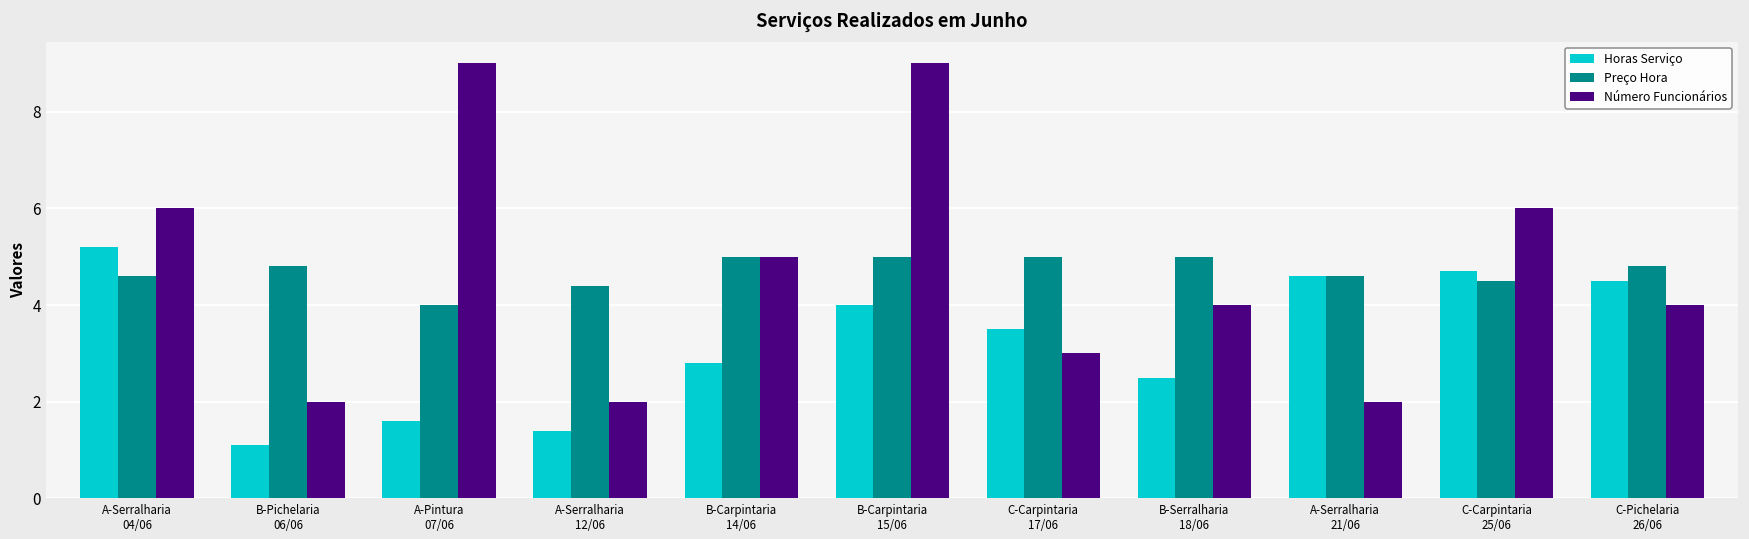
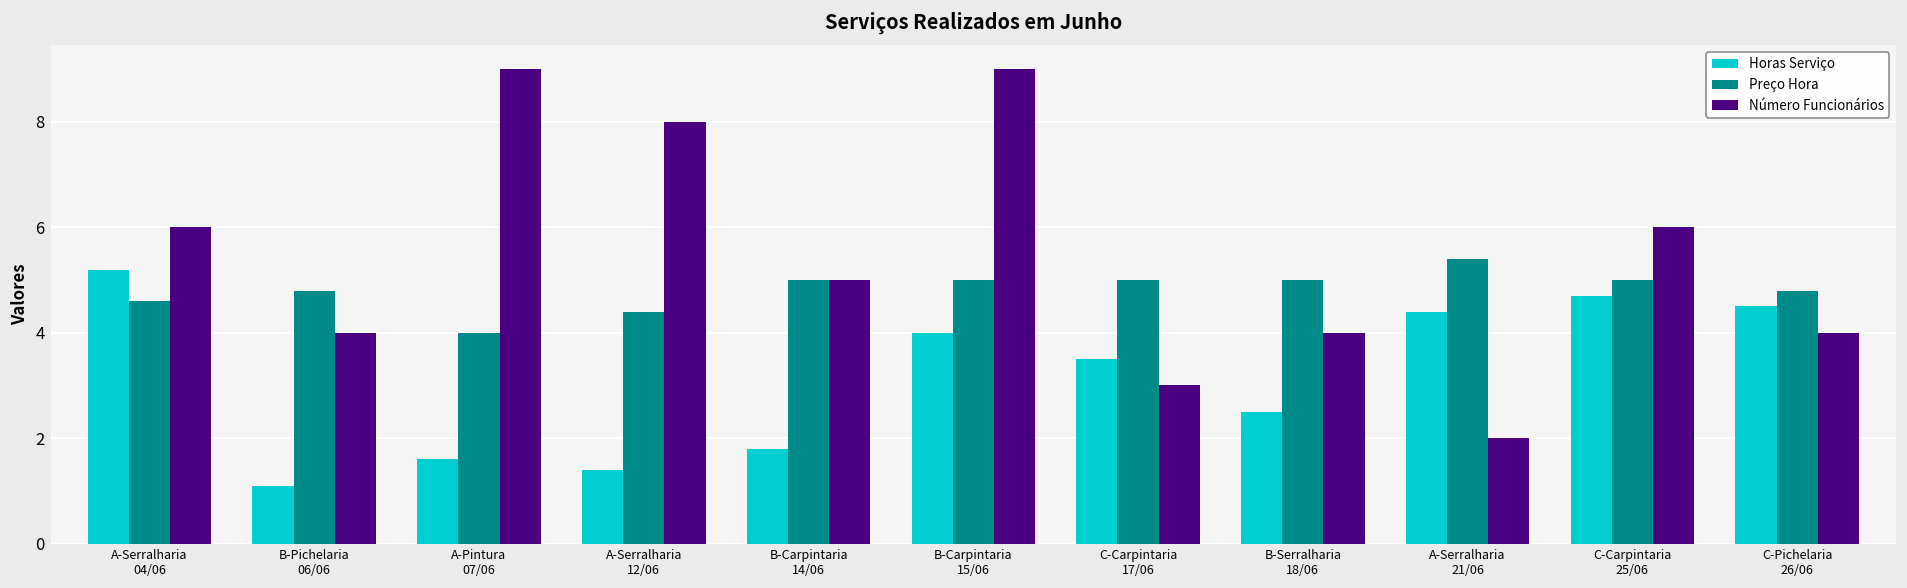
Número Funcionários, B-Pichelaria 06/06: 2 -> 4
Número Funcionários, A-Serralharia 12/06: 2 -> 8
Horas Serviço, B-Carpintaria 14/06: 2.8 -> 1.8
Horas Serviço, A-Serralharia 21/06: 4.6 -> 4.4
Preço Hora, A-Serralharia 21/06: 4.6 -> 5.4
Preço Hora, C-Carpintaria 25/06: 4.5 -> 5.0
